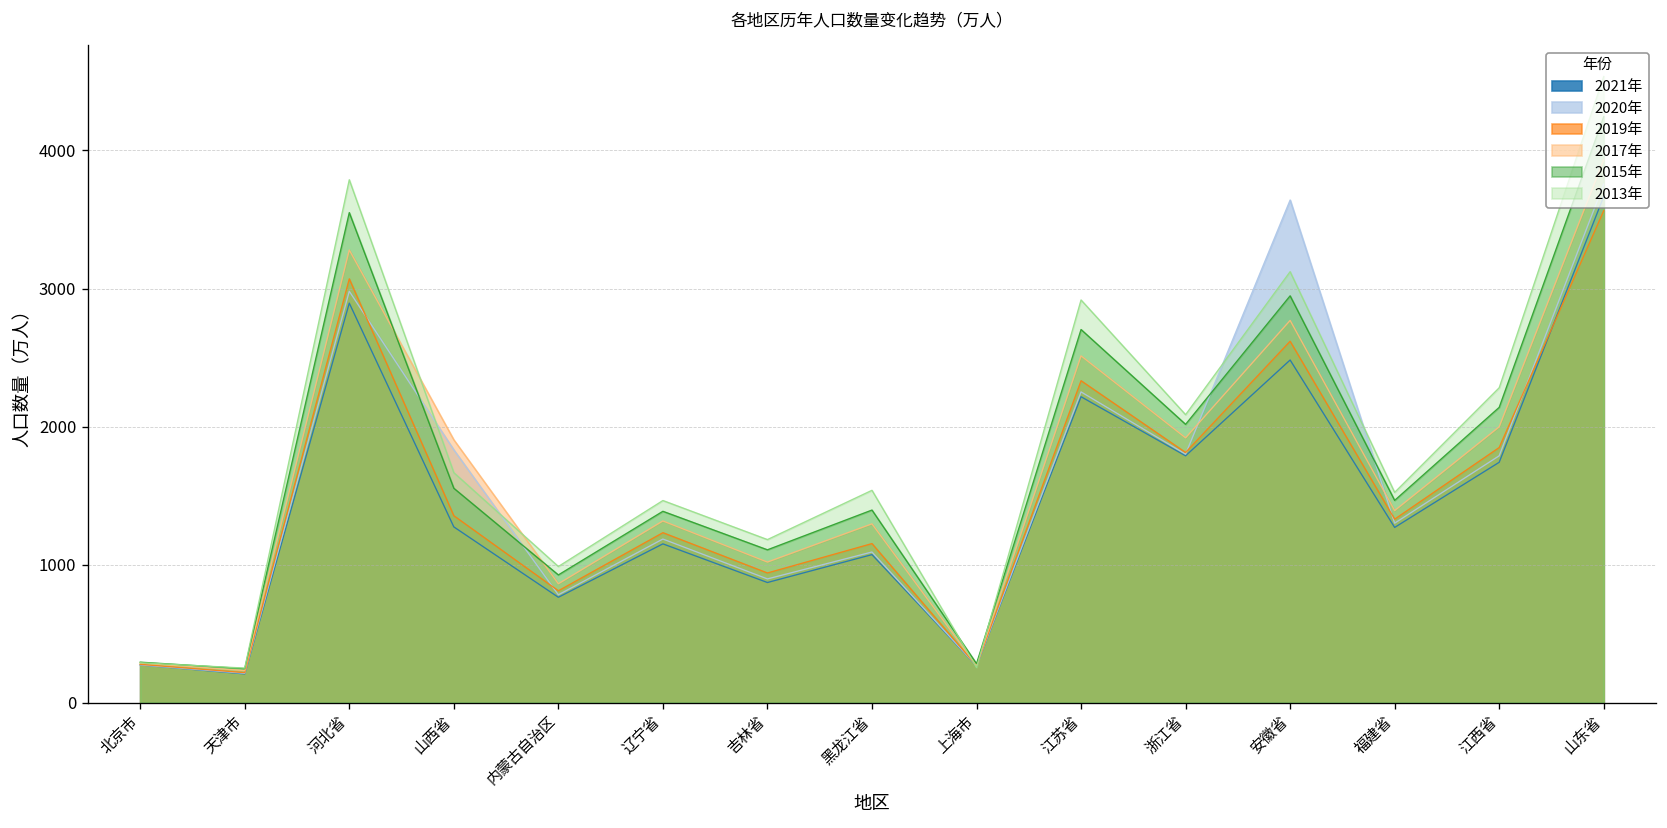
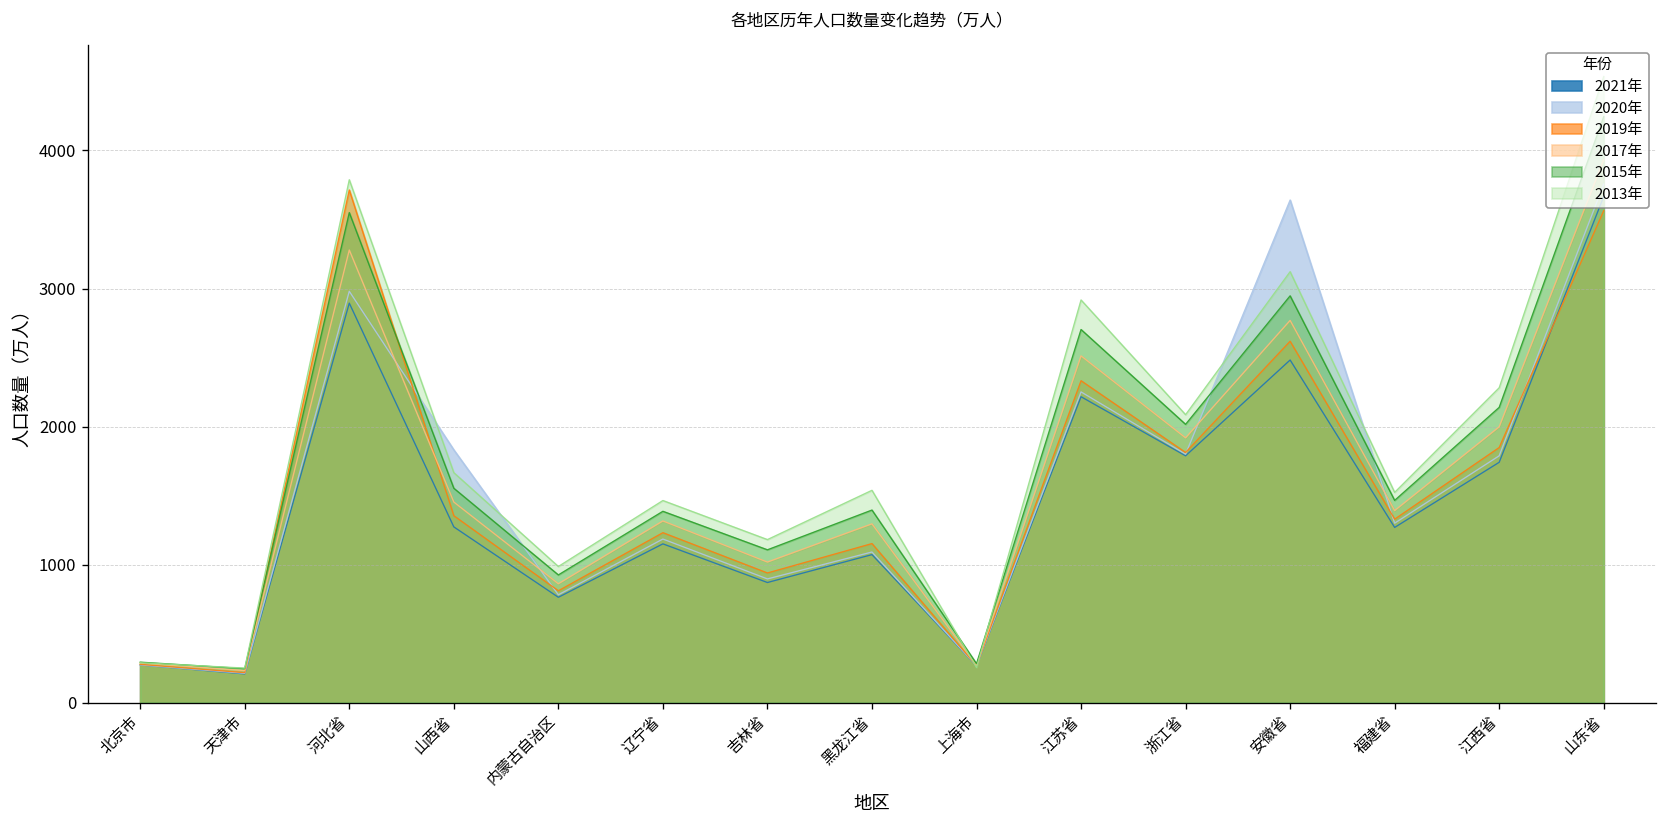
2019年, 河北省: 3070 -> 3710
2017年, 山西省: 1900 -> 1450
